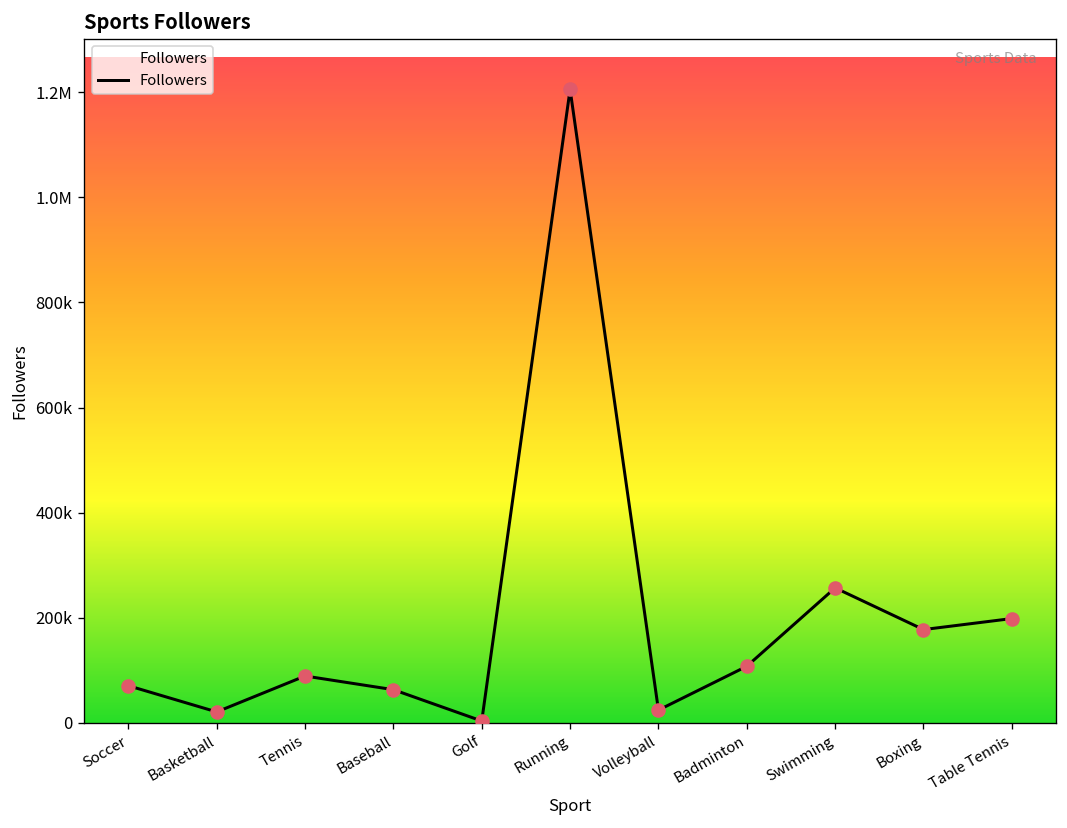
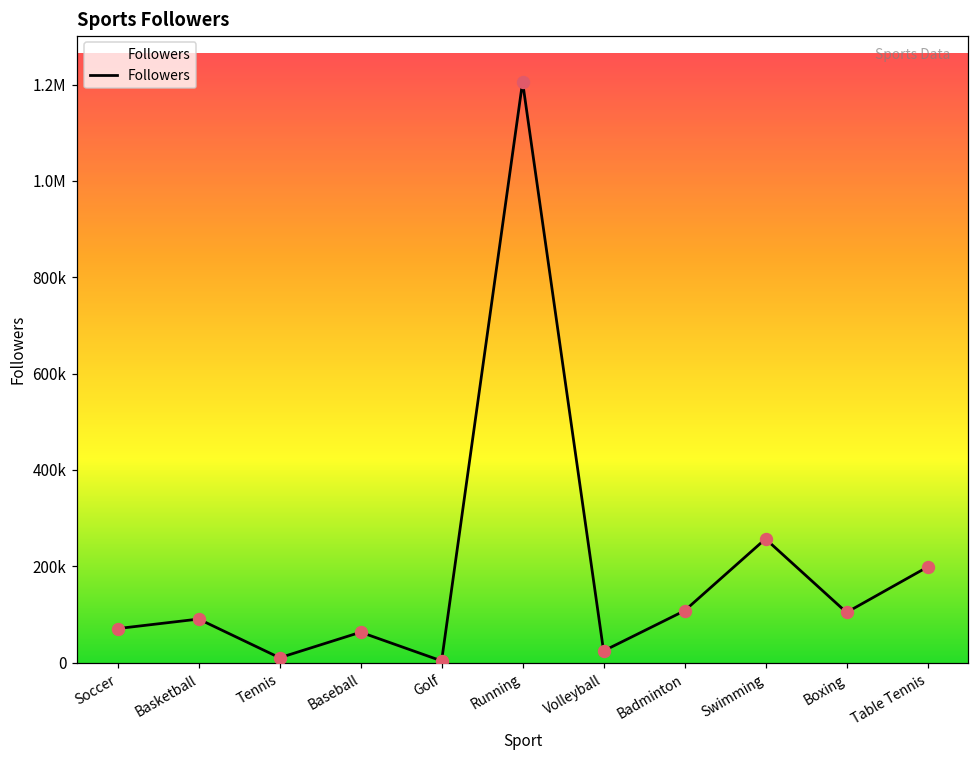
Basketball: 20000 -> 90000
Tennis: 90000 -> 10000
Boxing: 180000 -> 100000
